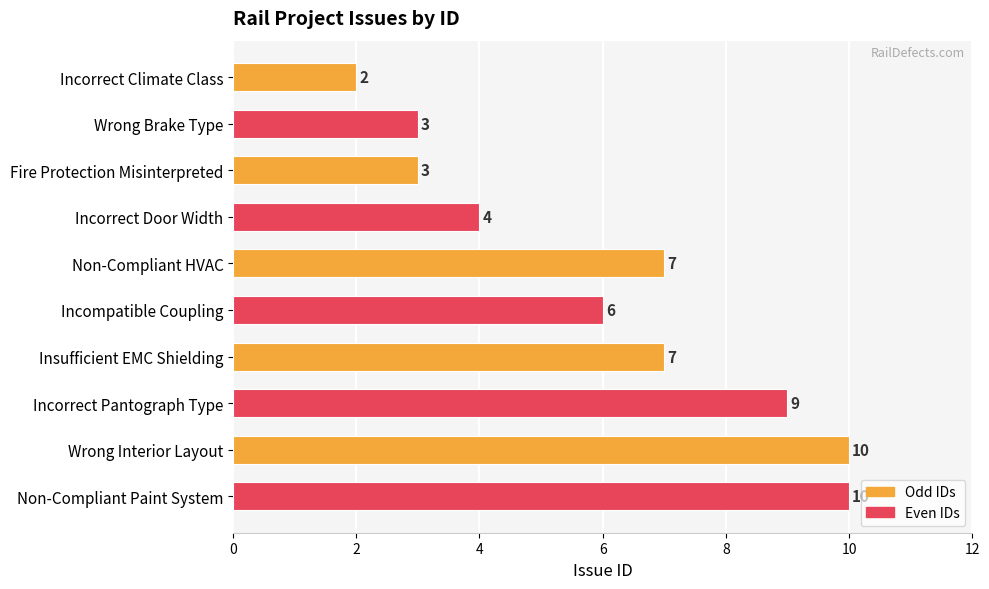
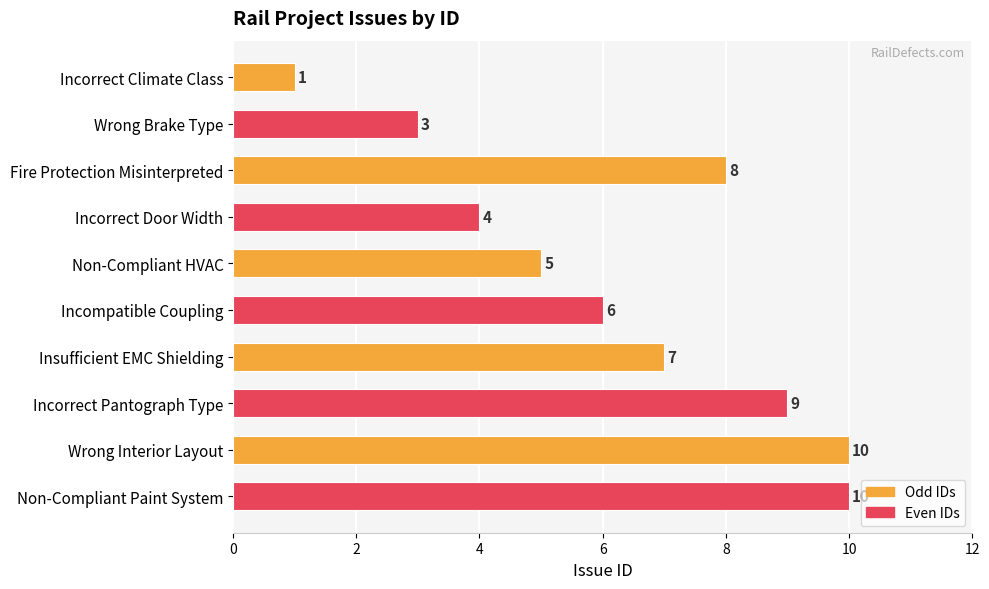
Incorrect Climate Class: 2 -> 1
Fire Protection Misinterpreted: 3 -> 8
Non-Compliant HVAC: 7 -> 5
